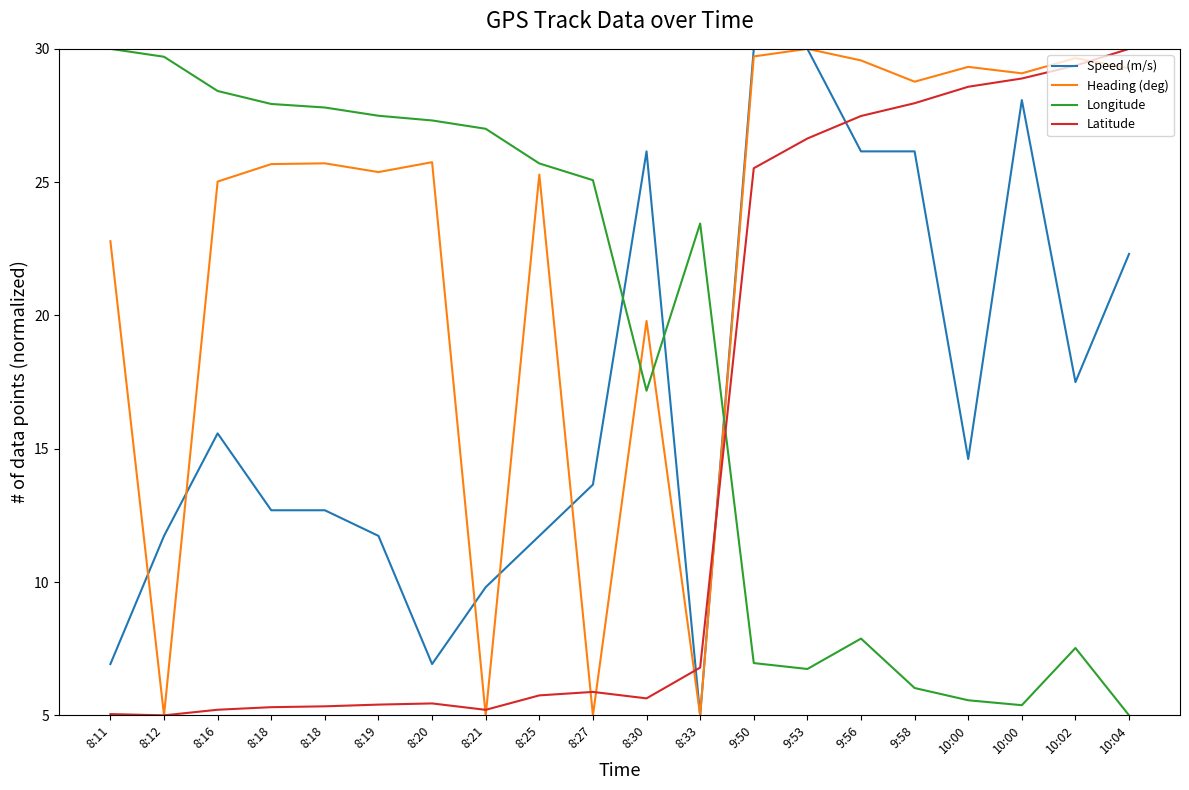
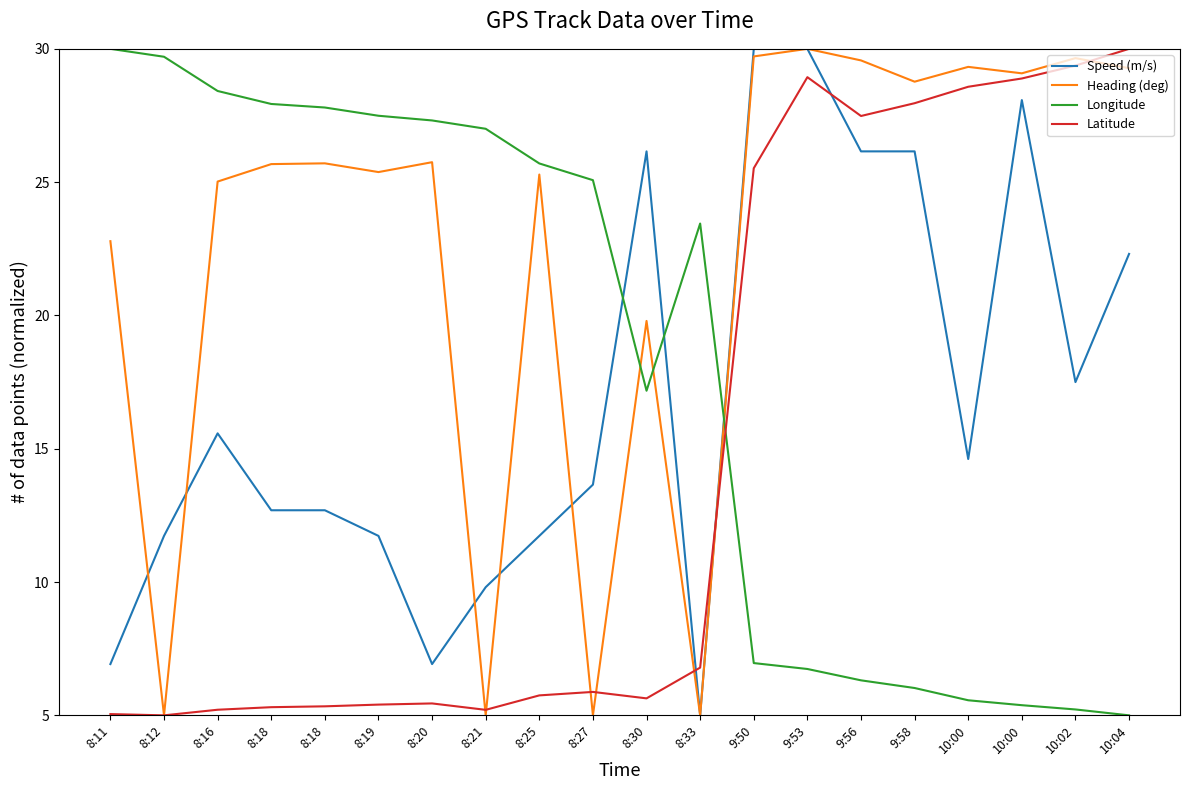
Latitude, 9:53: 26.6 -> 28.9
Longitude, 9:56: 7.9 -> 6.3
Longitude, 10:02: 7.5 -> 5.2
